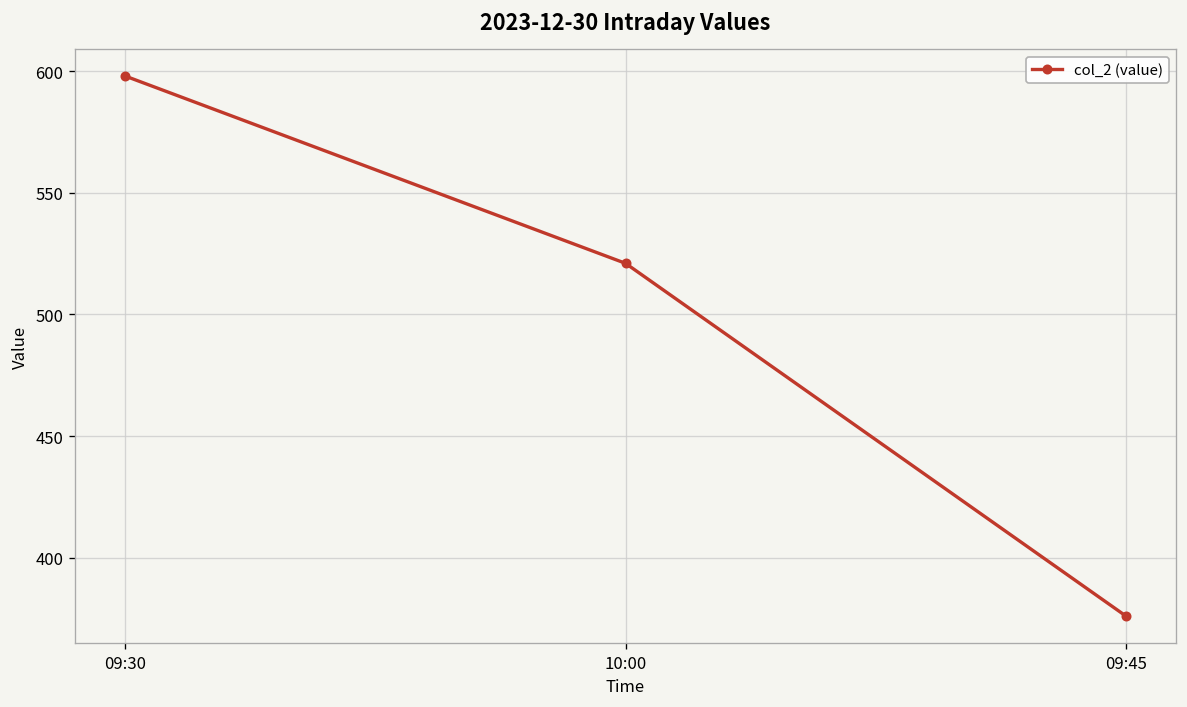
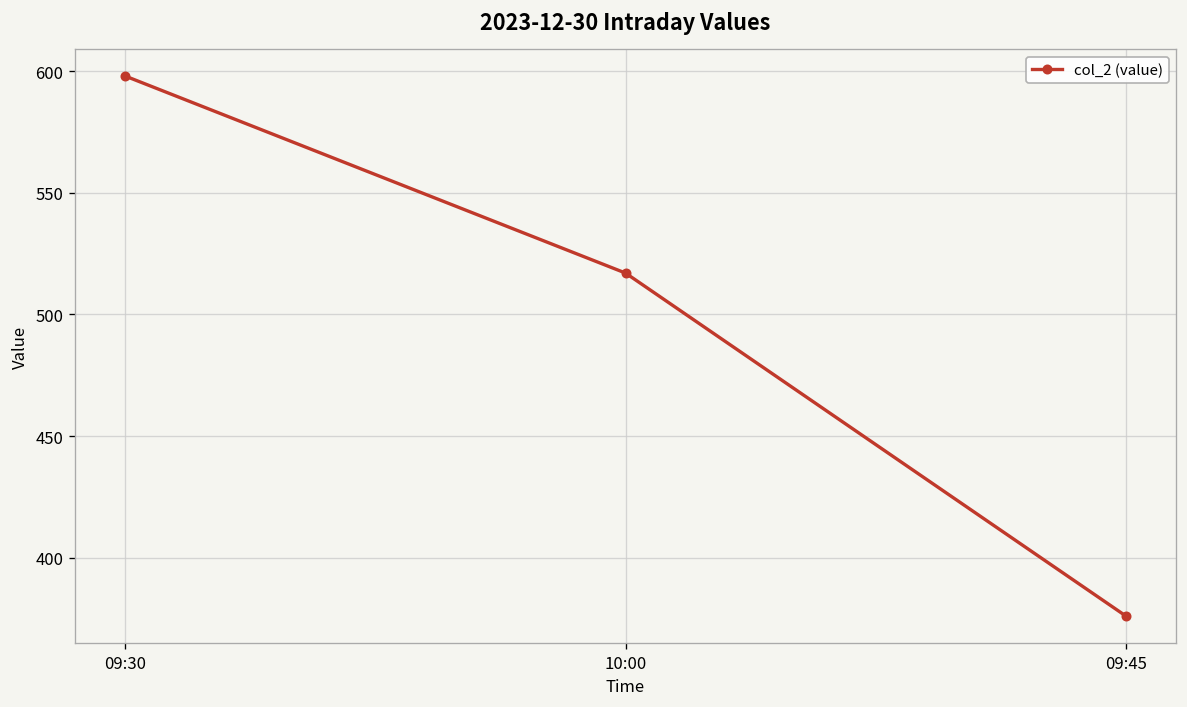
10:00: 521 -> 517
